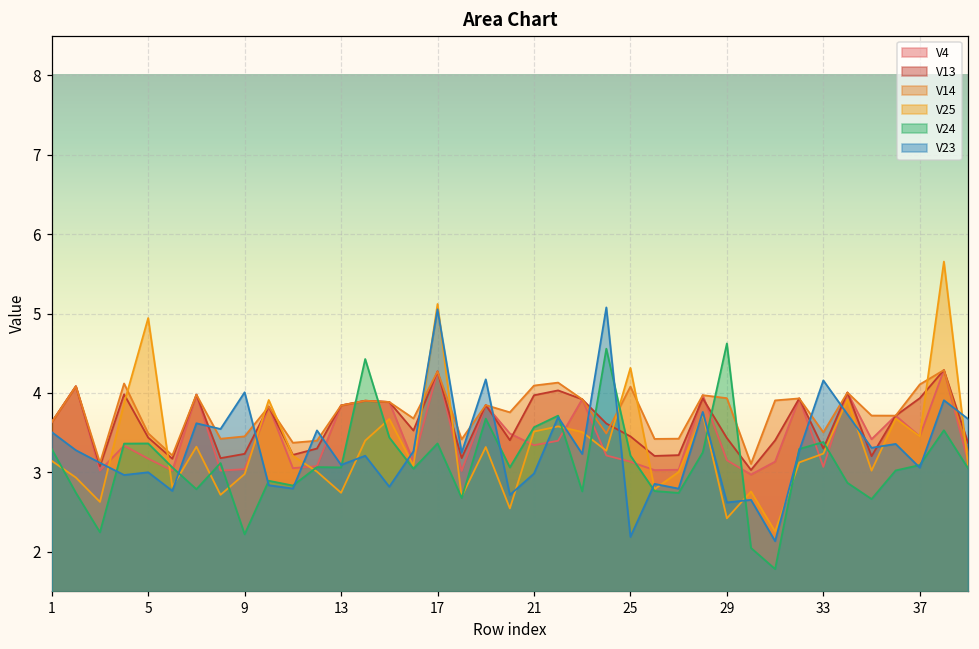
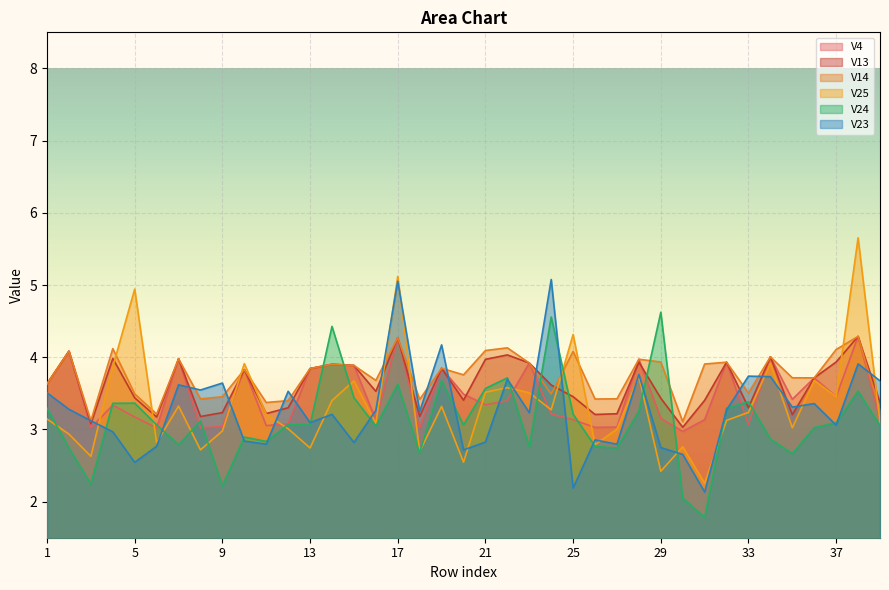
V23, 5: 3.0 -> 2.5
V23, 9: 4.0 -> 3.6
V24, 17: 3.4 -> 3.6
V23, 21: 3.0 -> 2.8
V23, 29: 2.6 -> 2.7
V23, 33: 4.2 -> 3.7
